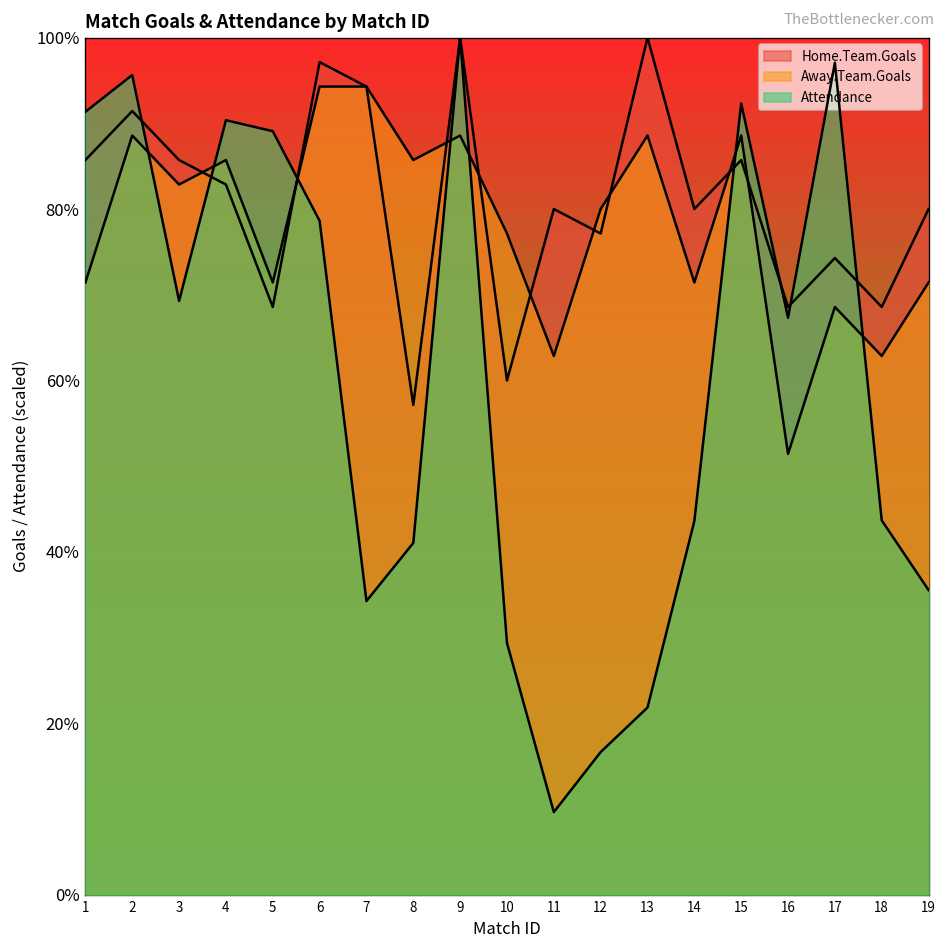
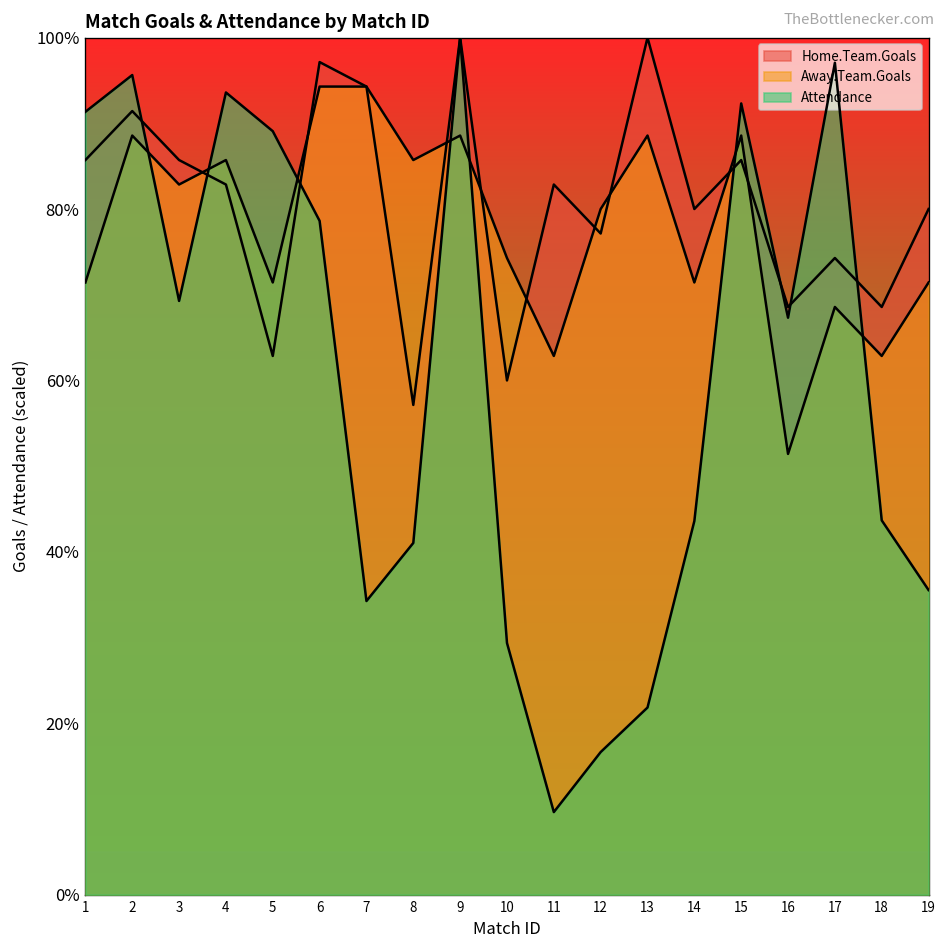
Attendance, 4: 90% -> 94%
Home.Team.Goals, 5: 69% -> 63%
Away.Team.Goals, 10: 77% -> 74%
Home.Team.Goals, 11: 80% -> 83%
